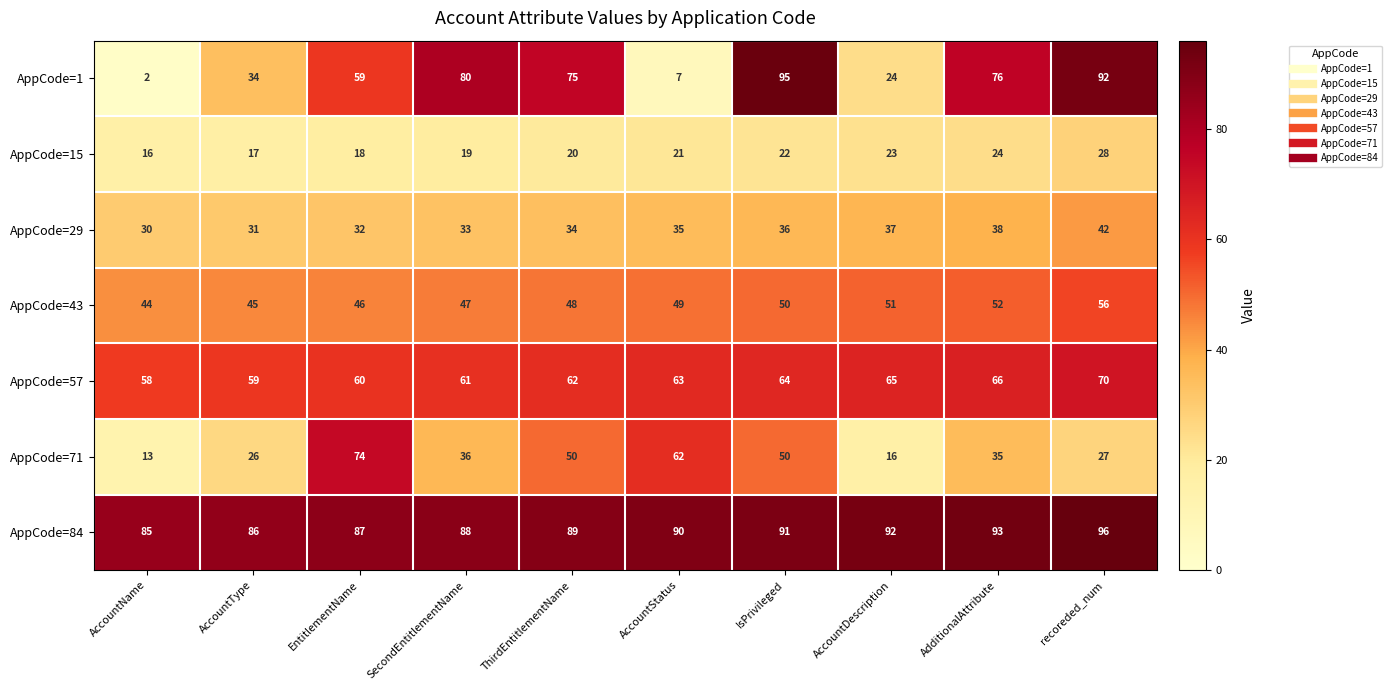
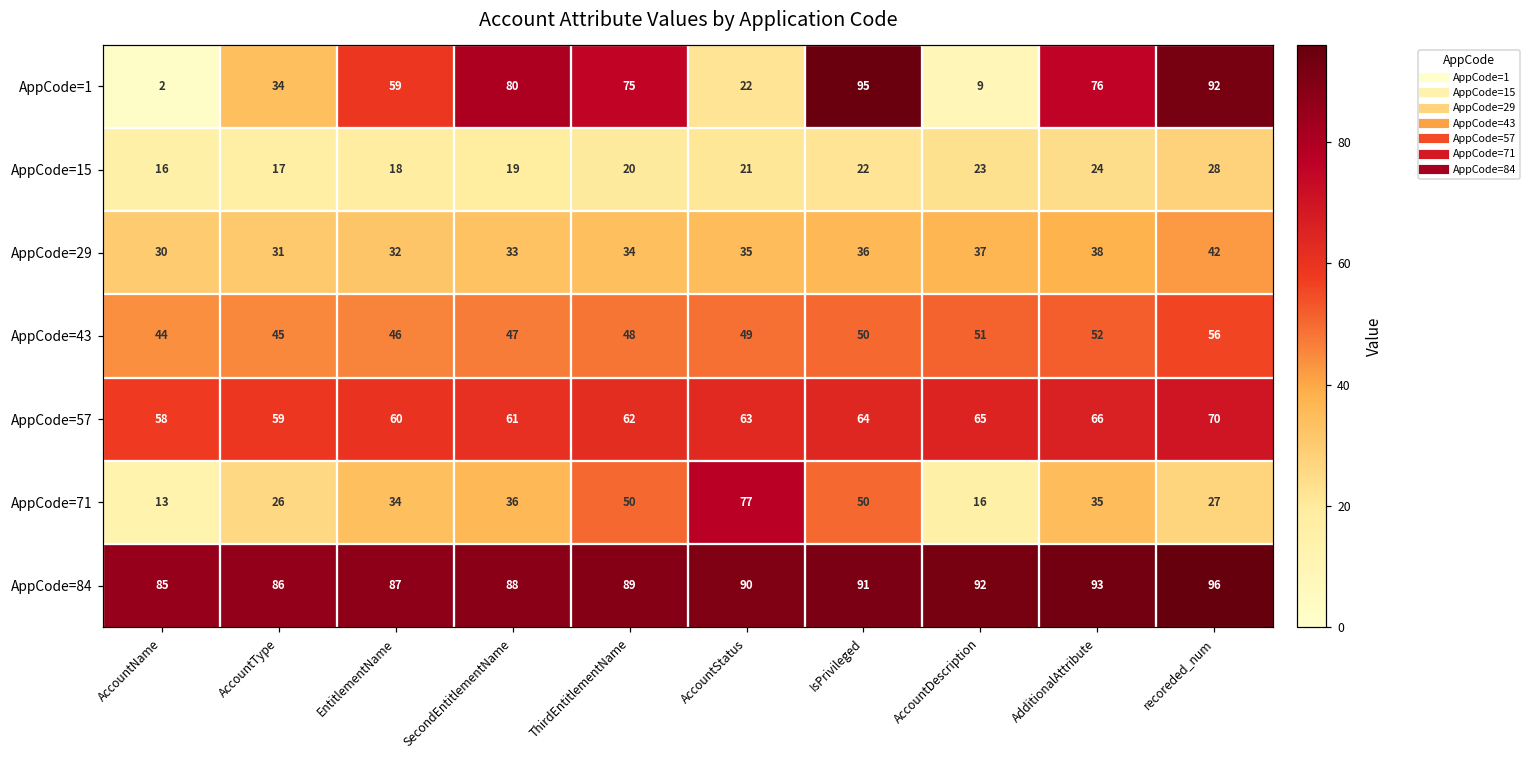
AppCode=1, AccountStatus: 7 -> 22
AppCode=1, AccountDescription: 24 -> 9
AppCode=71, EntitlementName: 74 -> 34
AppCode=71, AccountStatus: 62 -> 77
